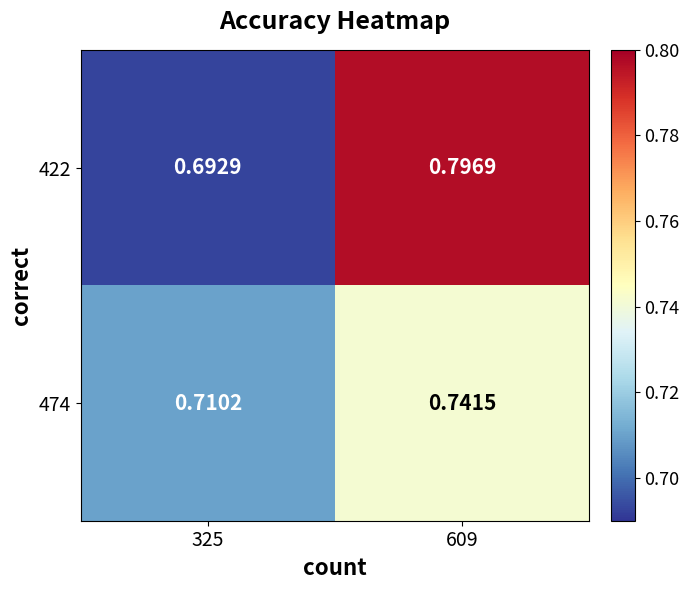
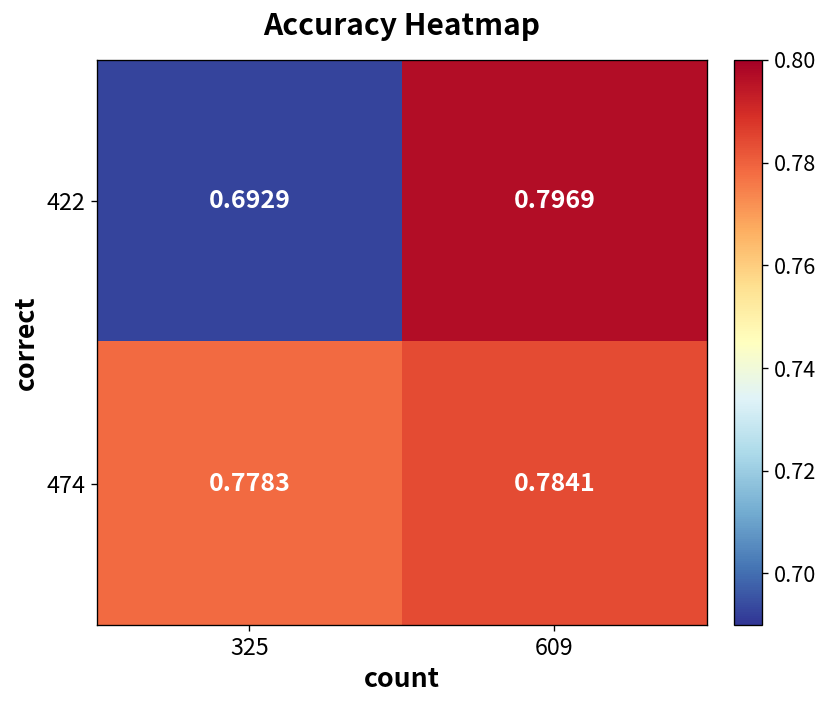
474, 325: 0.7102 -> 0.7783
474, 609: 0.7415 -> 0.7841
